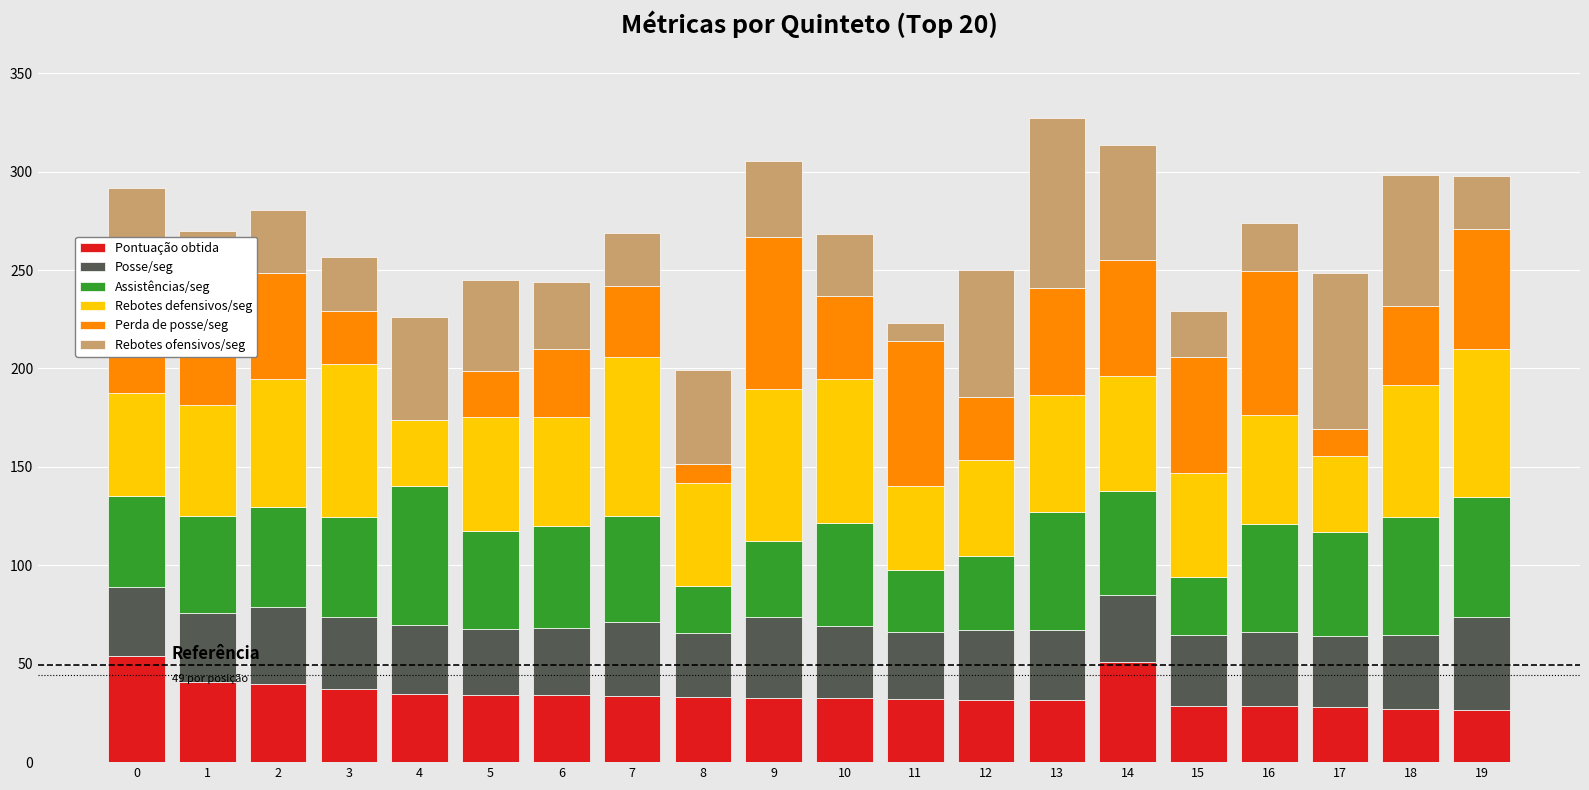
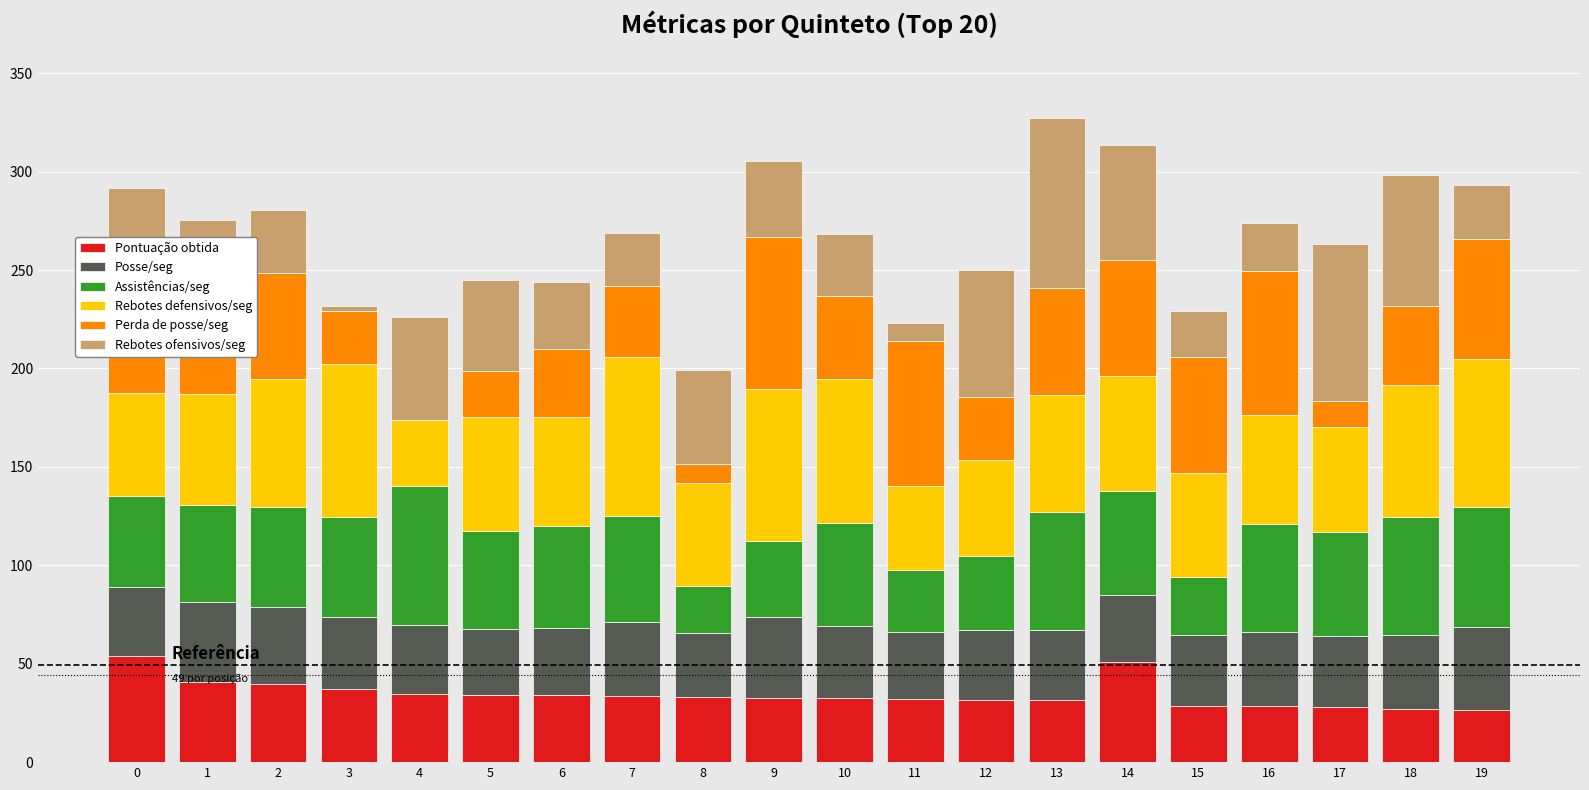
Posse/seg, 1: 35 -> 41
Rebotes ofensivos/seg, 3: 27 -> 3
Rebotes defensivos/seg, 17: 39 -> 53
Posse/seg, 19: 47 -> 42
